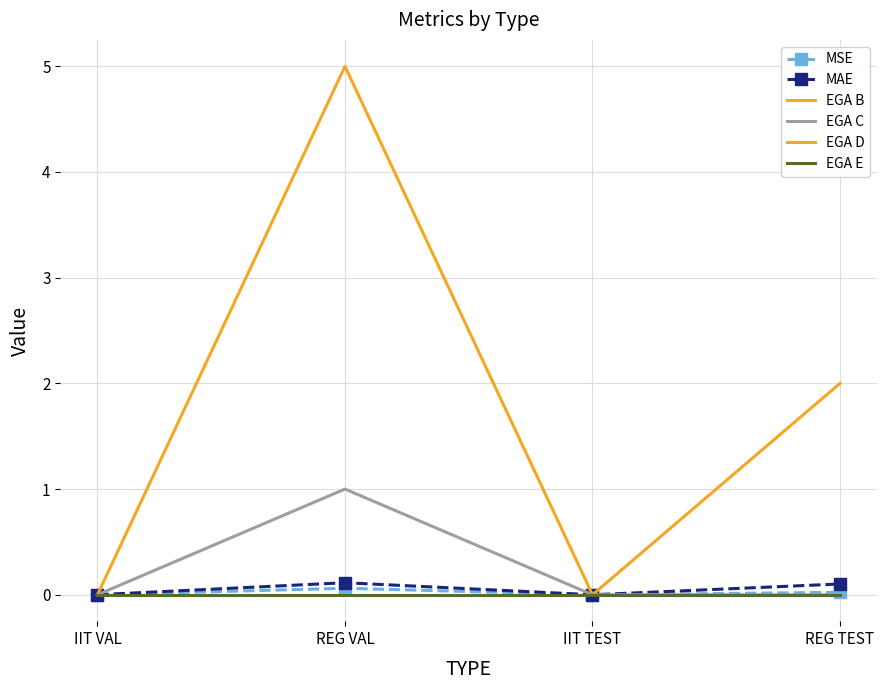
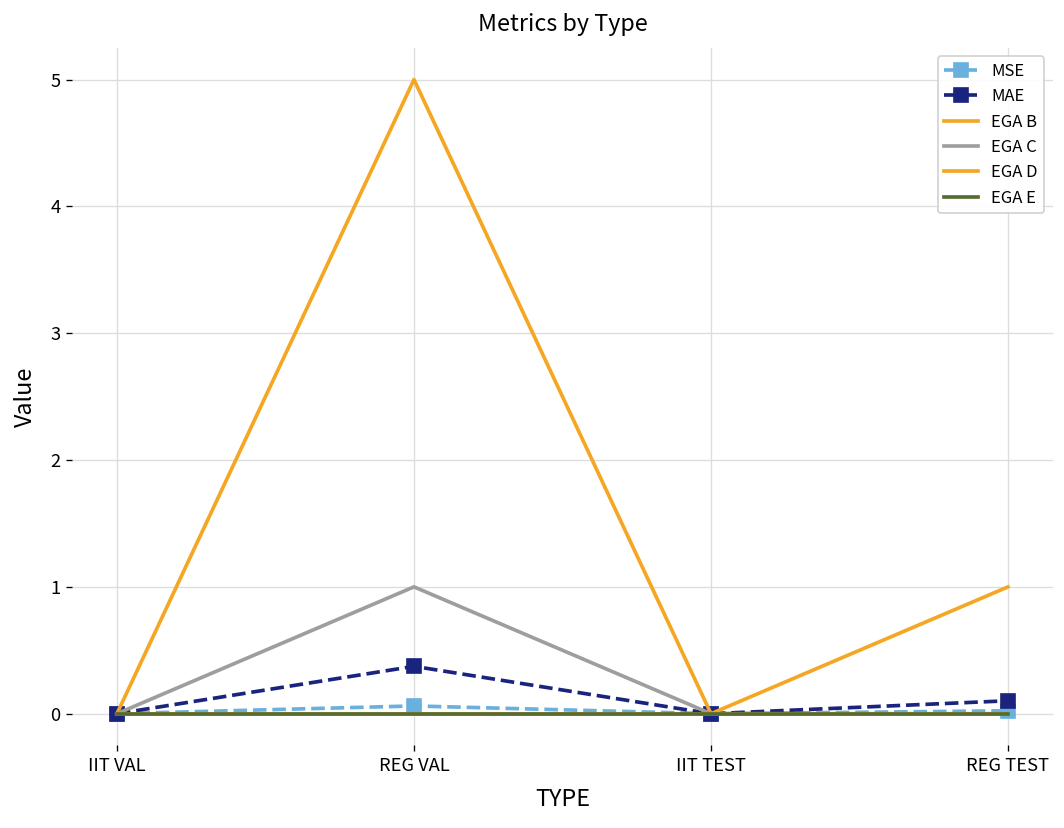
MAE, REG VAL: 0.11 -> 0.37
EGA B, REG TEST: 2 -> 1
